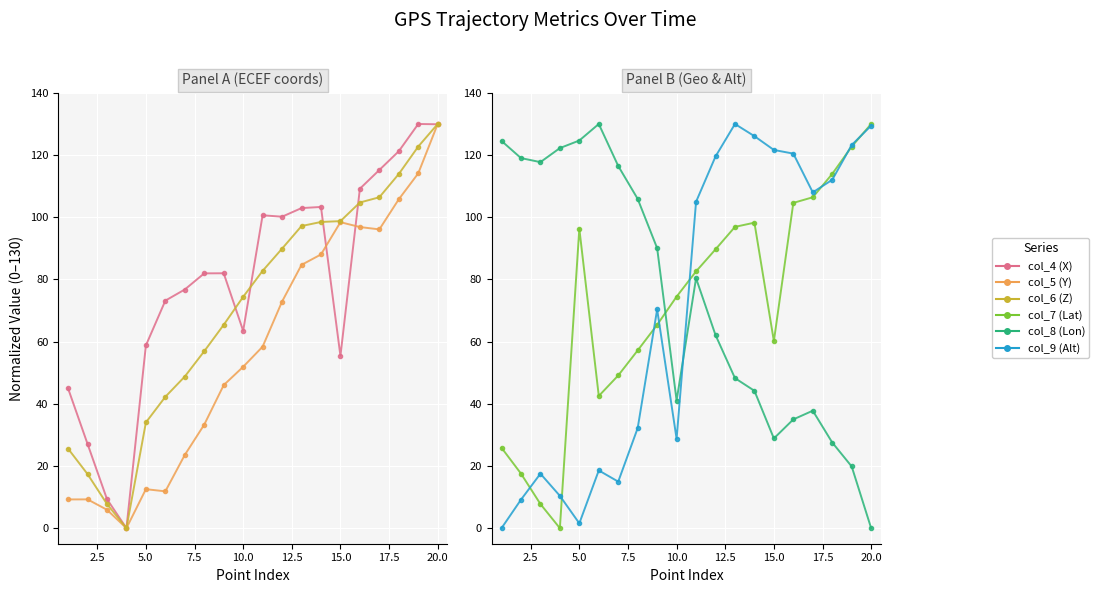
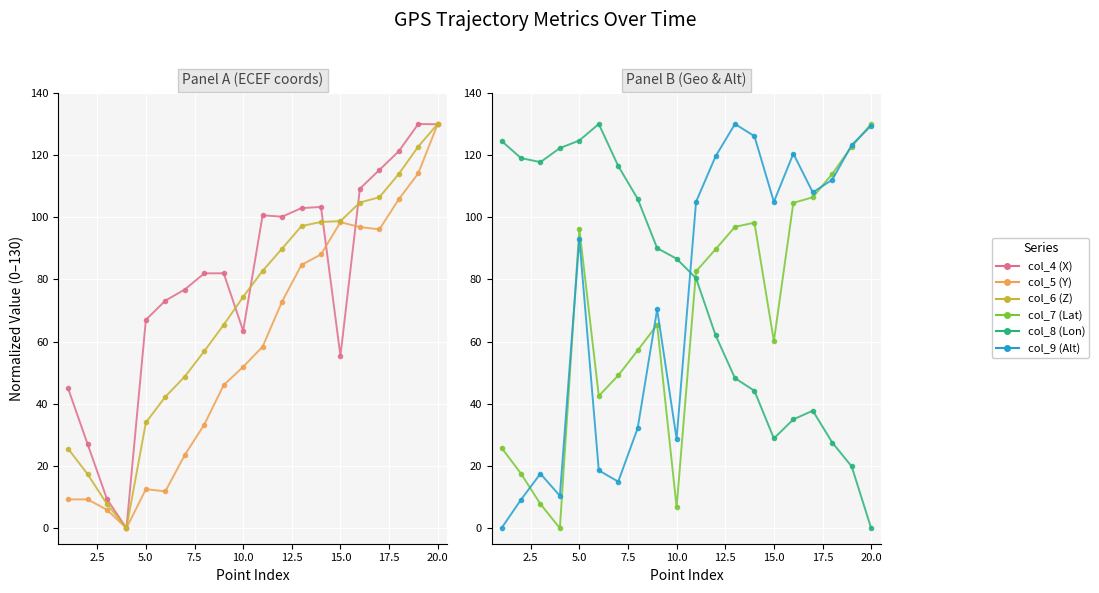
Panel A (ECEF coords), col_4 (X), 5.0: 59 -> 67
Panel B (Geo & Alt), col_9 (Alt), 5.0: 2 -> 93
Panel B (Geo & Alt), col_7 (Lat), 10.0: 74 -> 7
Panel B (Geo & Alt), col_8 (Lon), 10.0: 41 -> 87
Panel B (Geo & Alt), col_9 (Alt), 15.0: 122 -> 105
